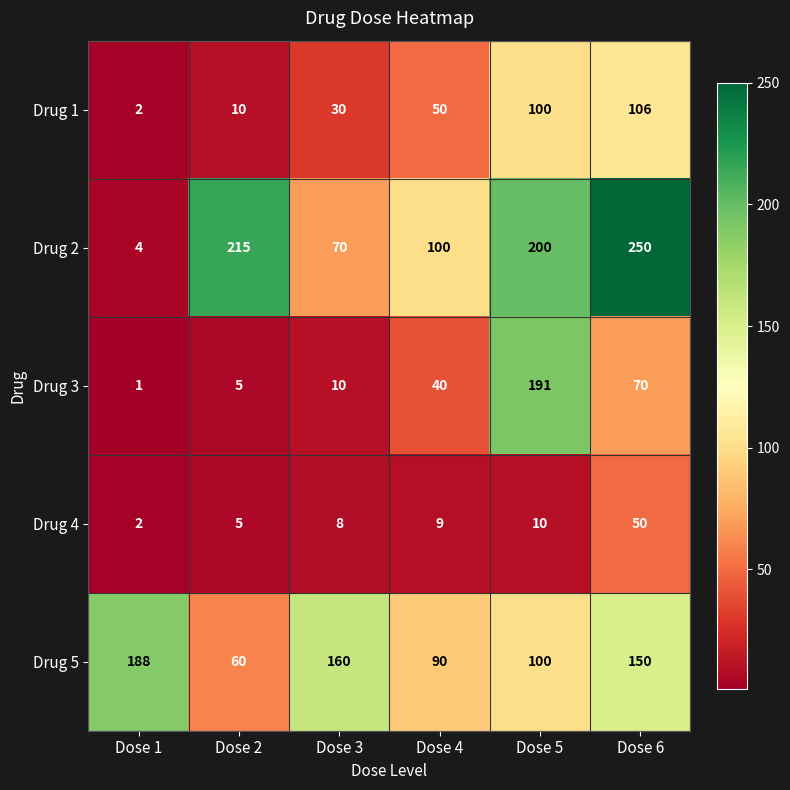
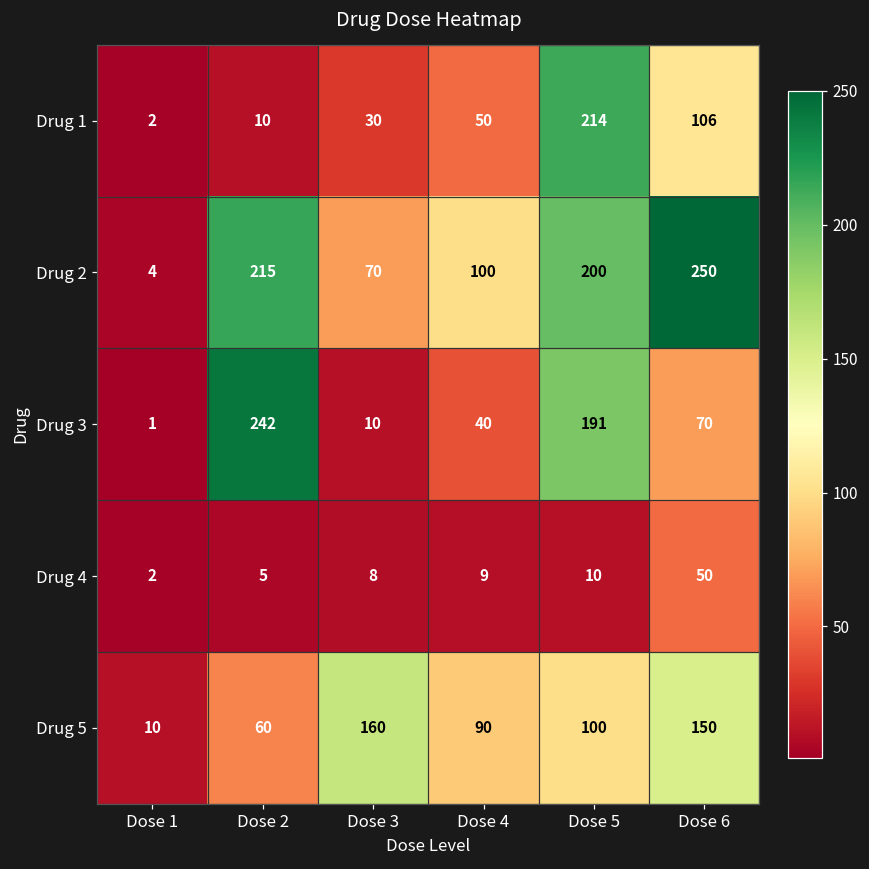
Drug 1, Dose 5: 100 -> 214
Drug 3, Dose 2: 5 -> 242
Drug 5, Dose 1: 188 -> 10
